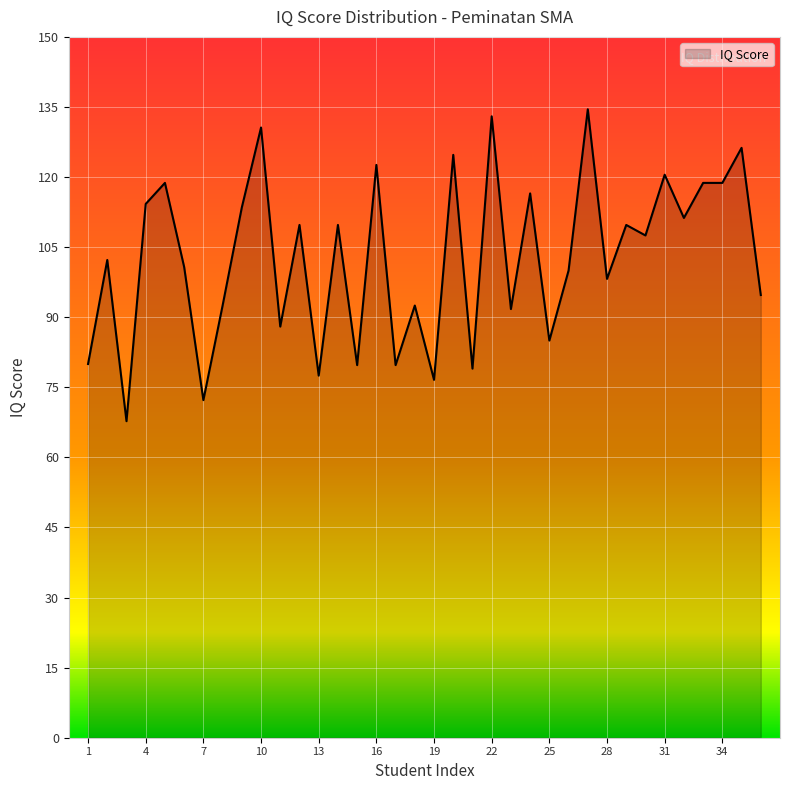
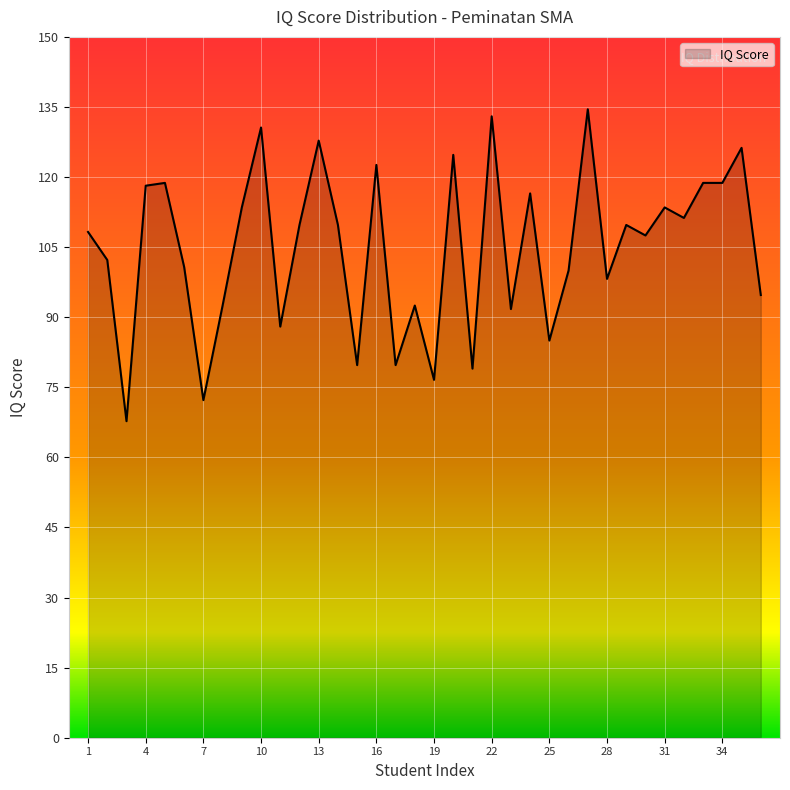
1: 80 -> 108
4: 114 -> 118
13: 78 -> 128
31: 121 -> 114
